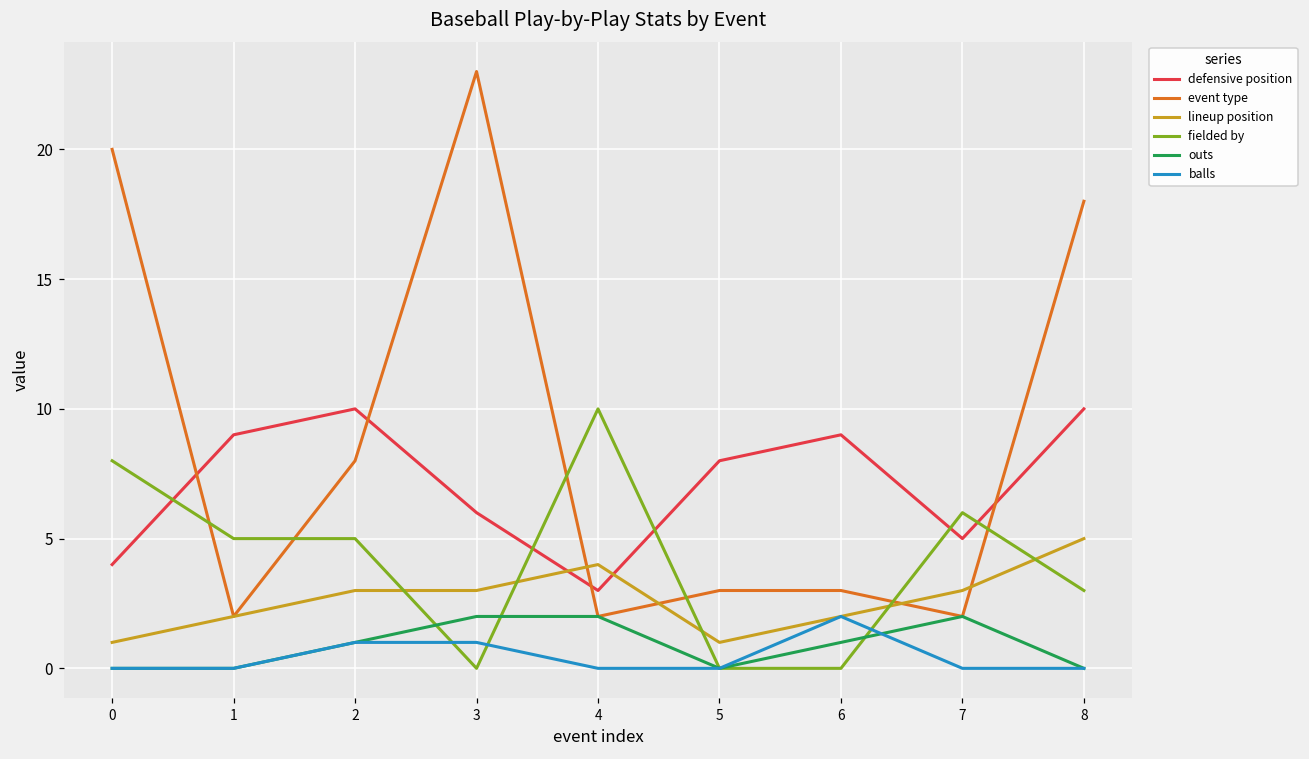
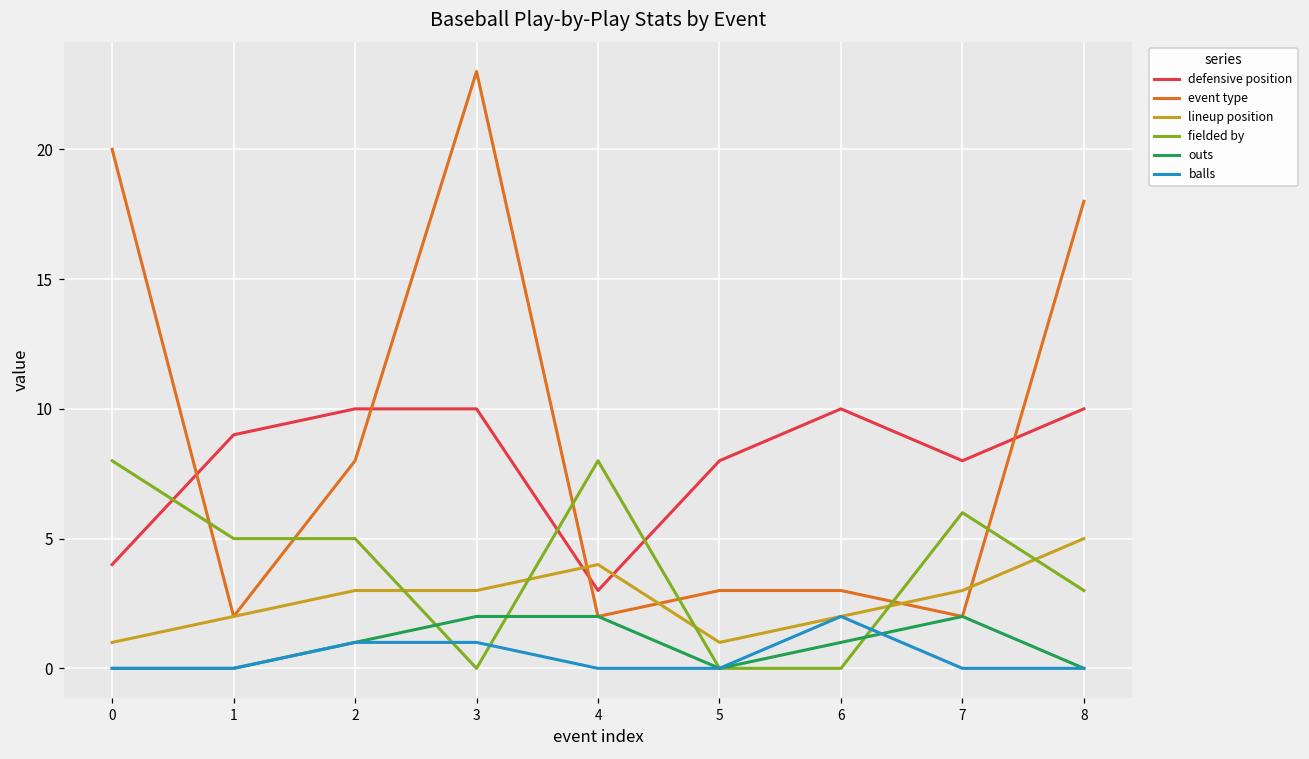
defensive position, 3: 6 -> 10
fielded by, 4: 10 -> 8
defensive position, 6: 9 -> 10
defensive position, 7: 5 -> 8
